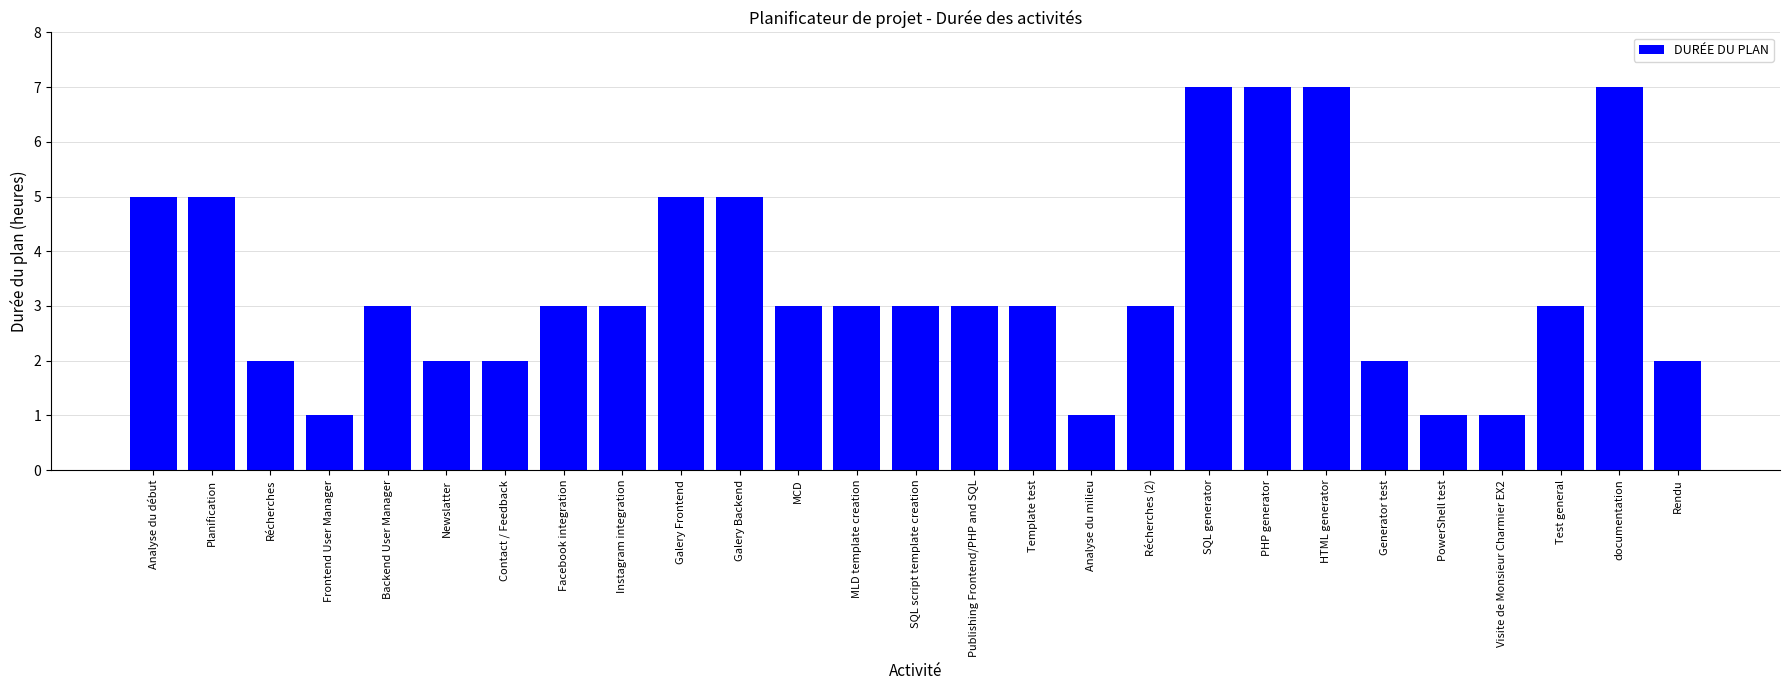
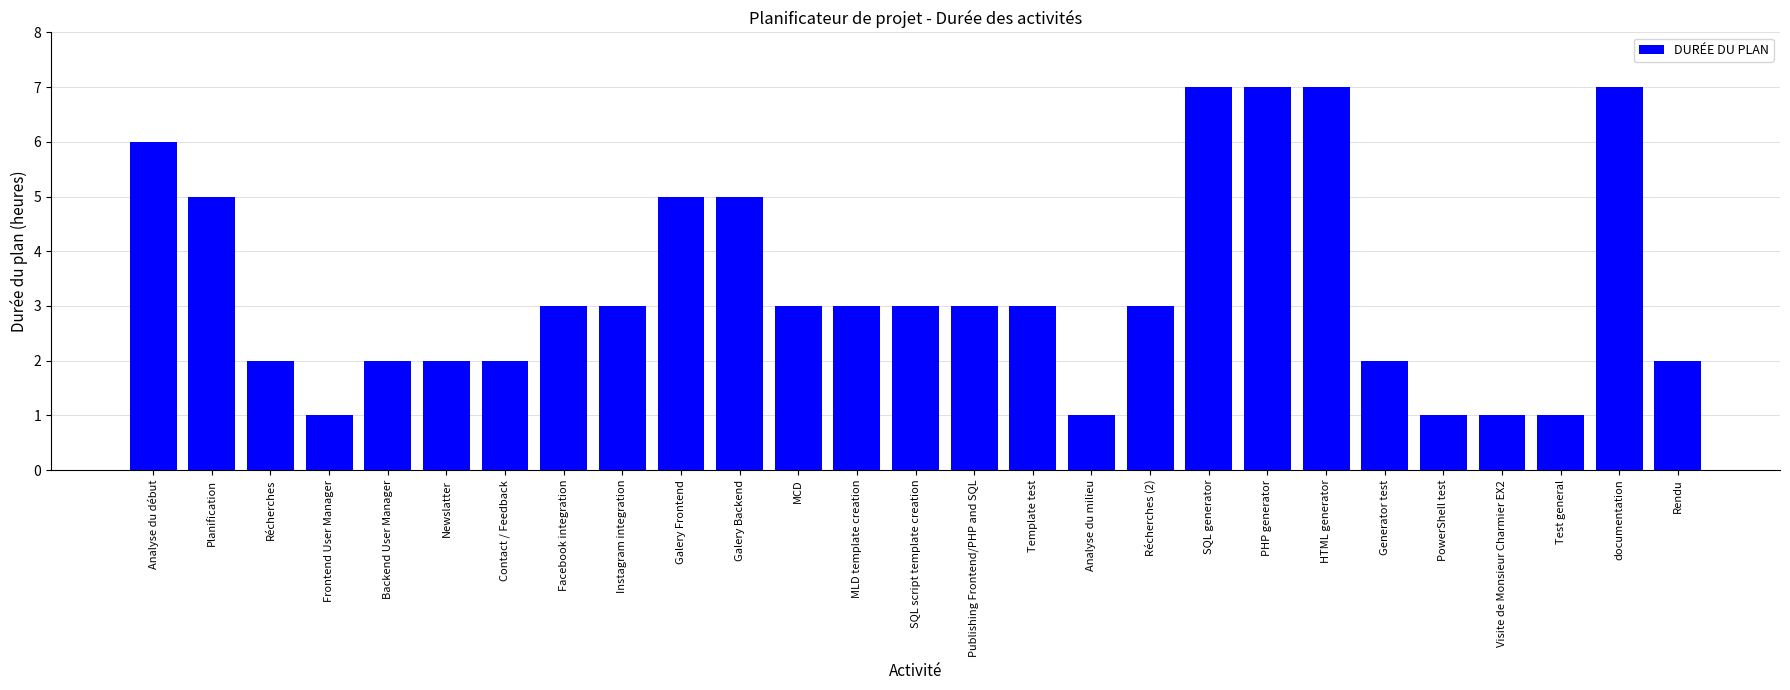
Analyse du début: 5 -> 6
Backend User Manager: 3 -> 2
Test general: 3 -> 1
